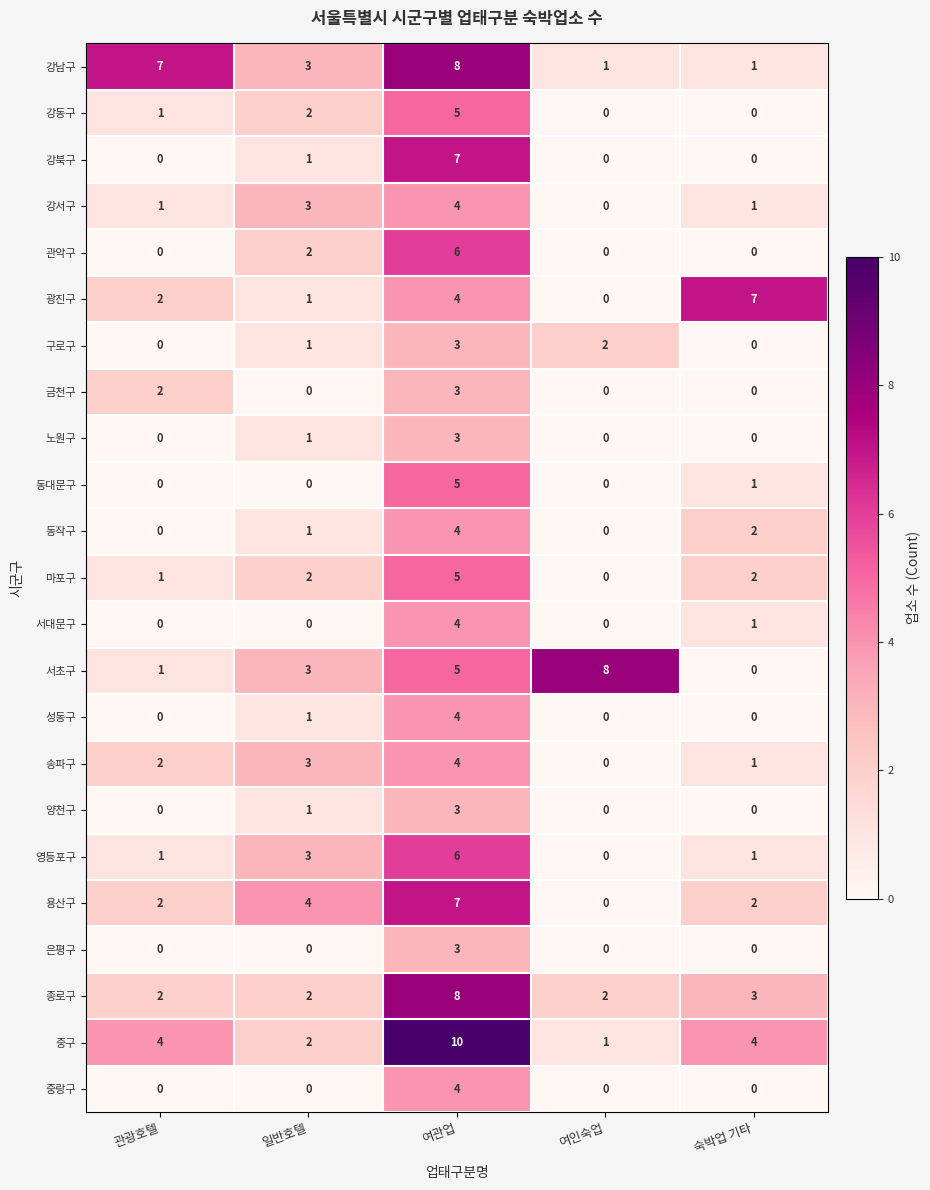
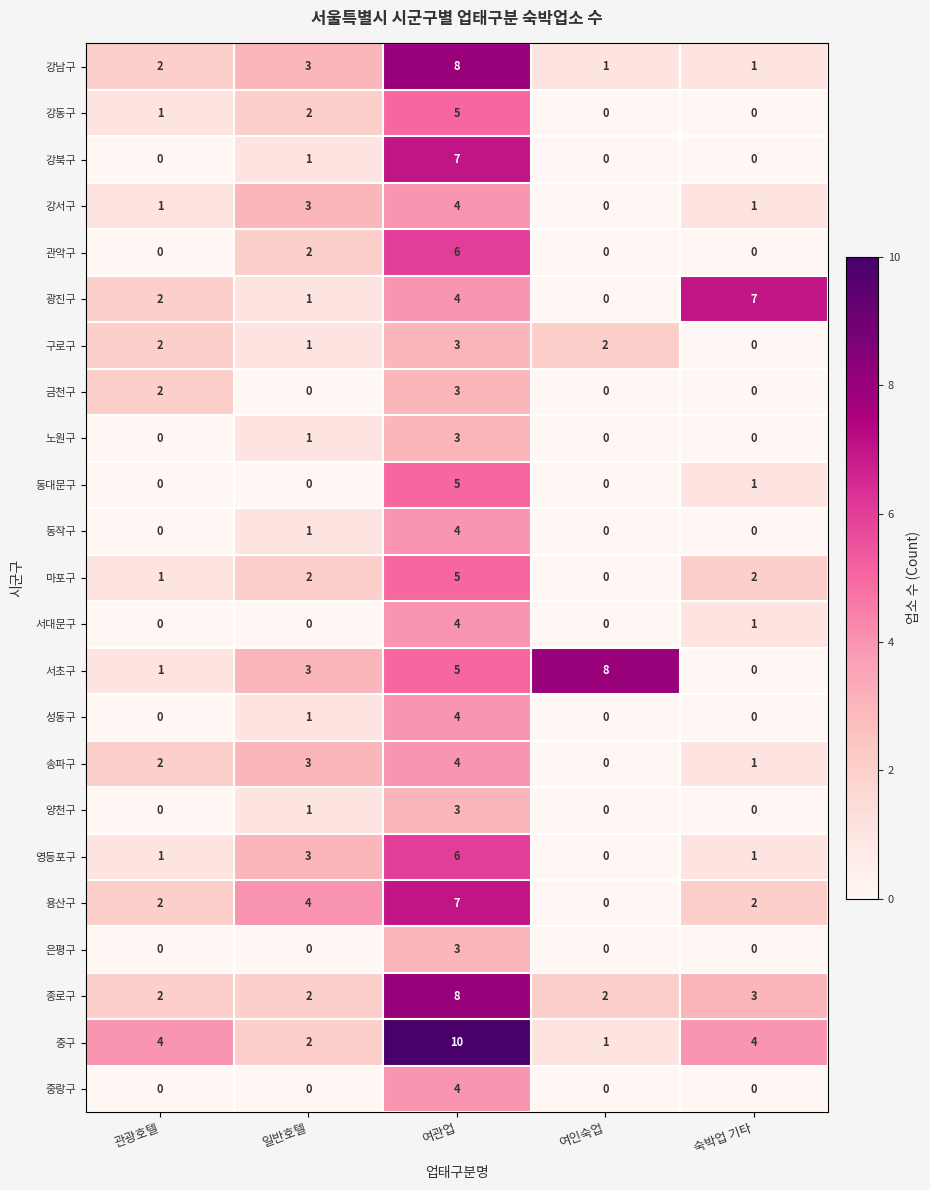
강남구, 관광호텔: 7 -> 2
구로구, 관광호텔: 0 -> 2
동작구, 숙박업 기타: 2 -> 0
